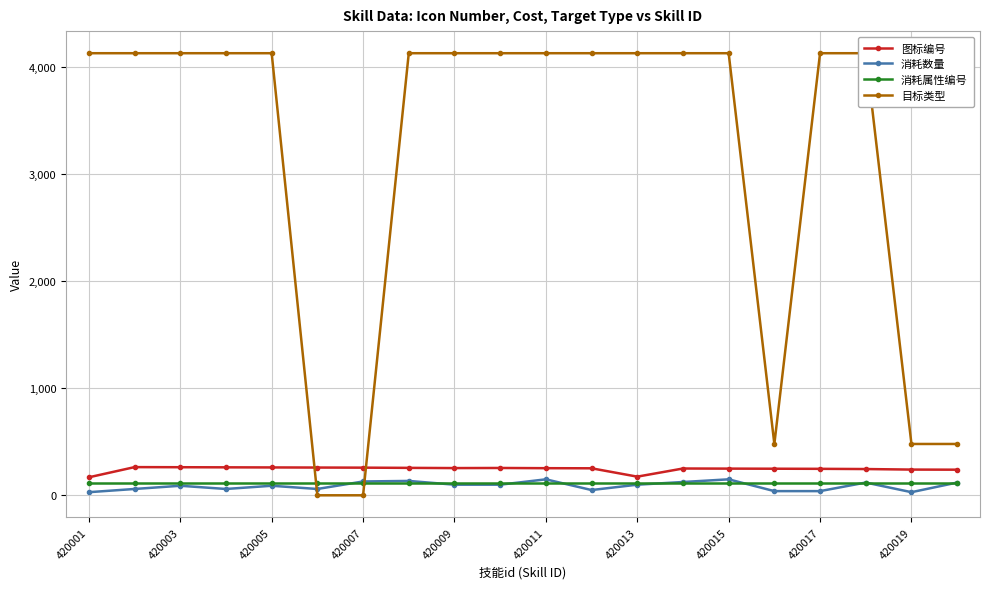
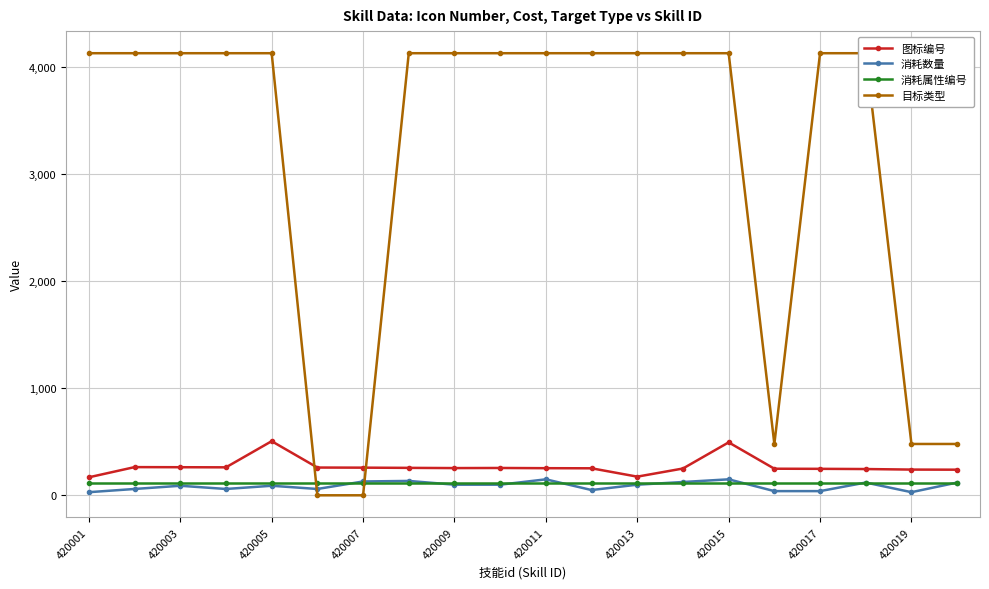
图标编号, 420005: 260 -> 510
图标编号, 420015: 250 -> 500
